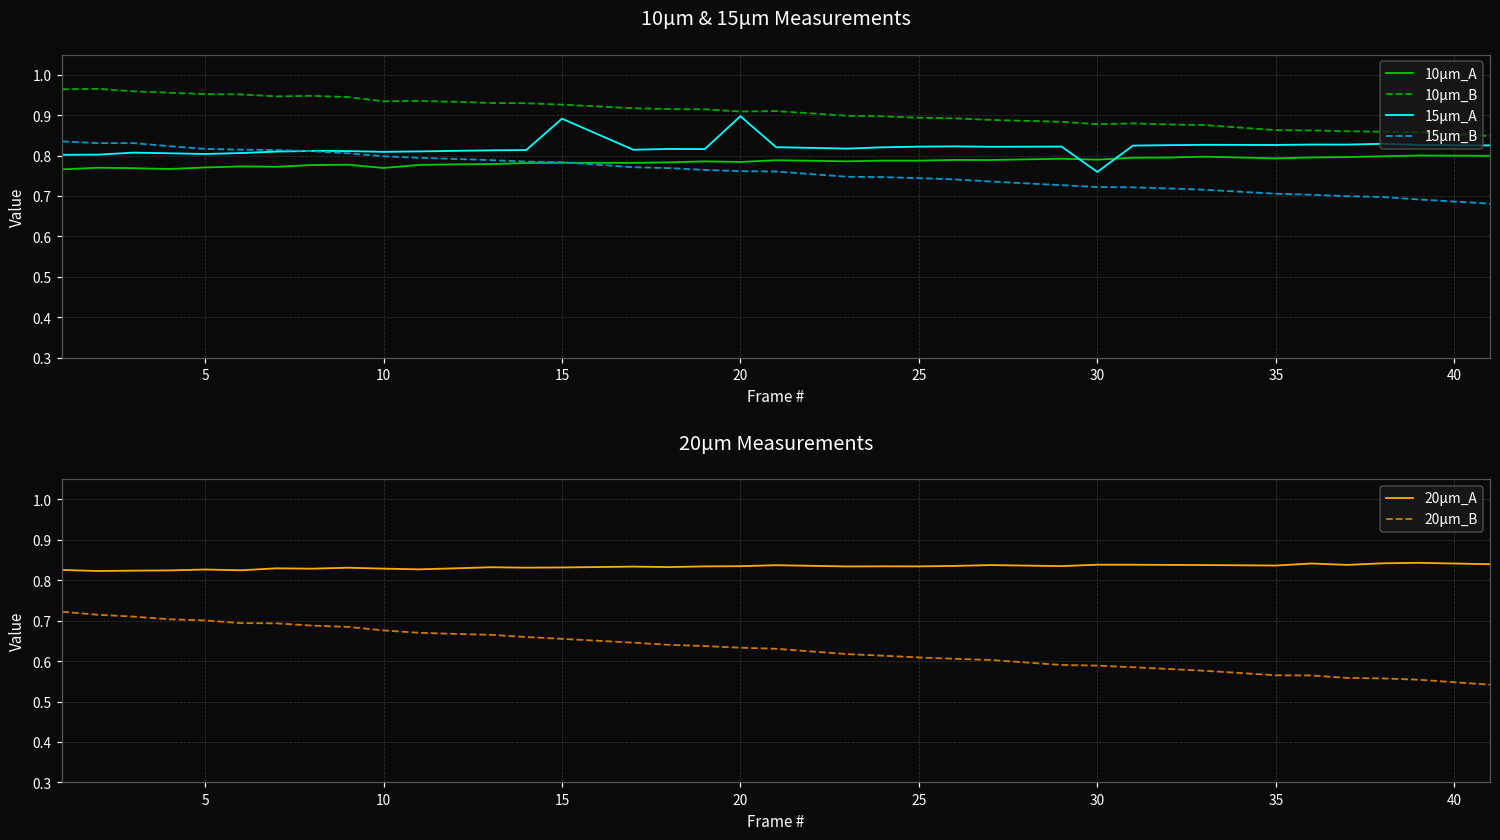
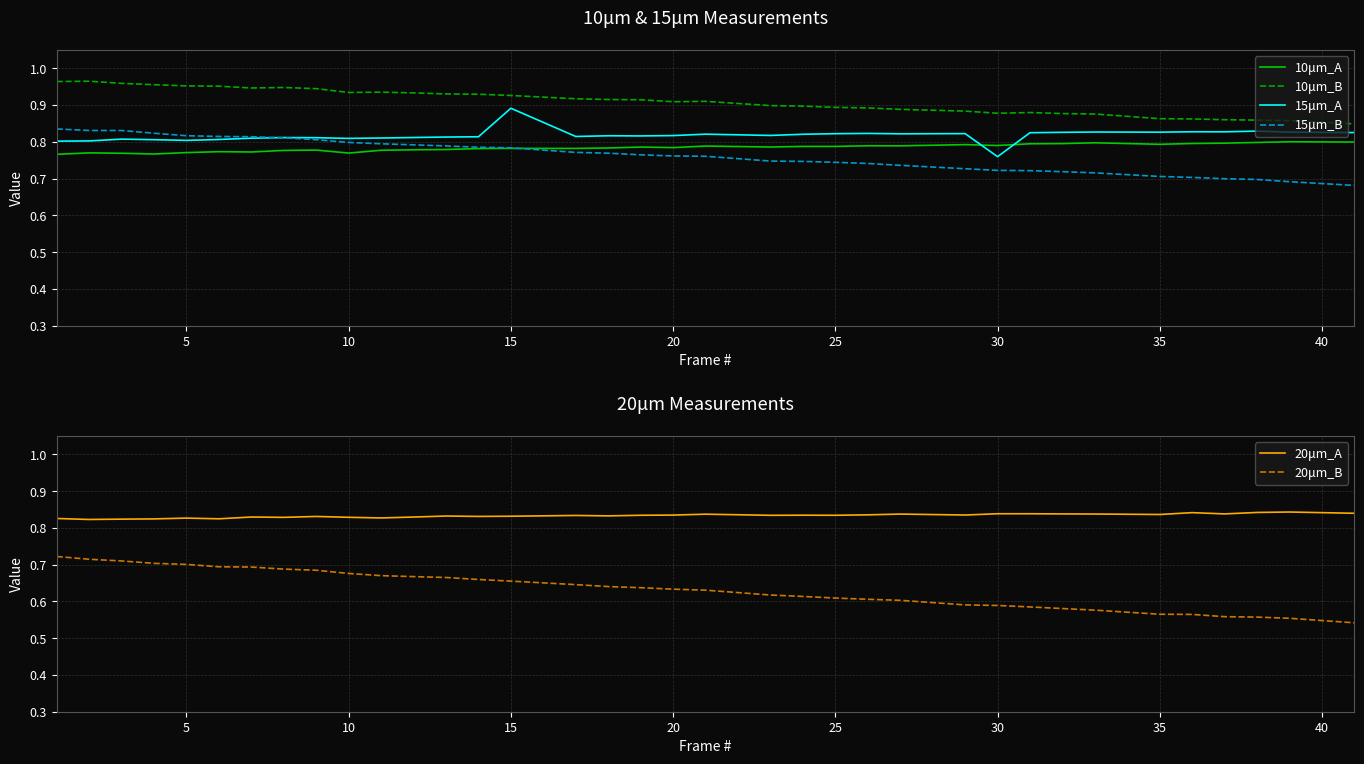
10μm & 15μm Measurements, 15μm_A, 20: 0.90 -> 0.82
